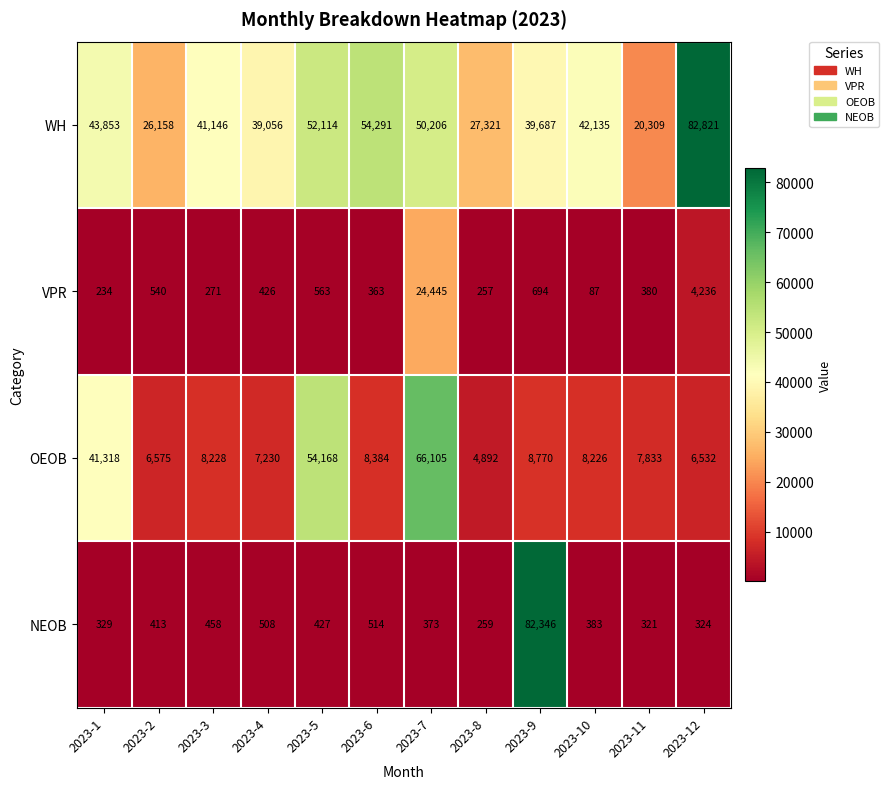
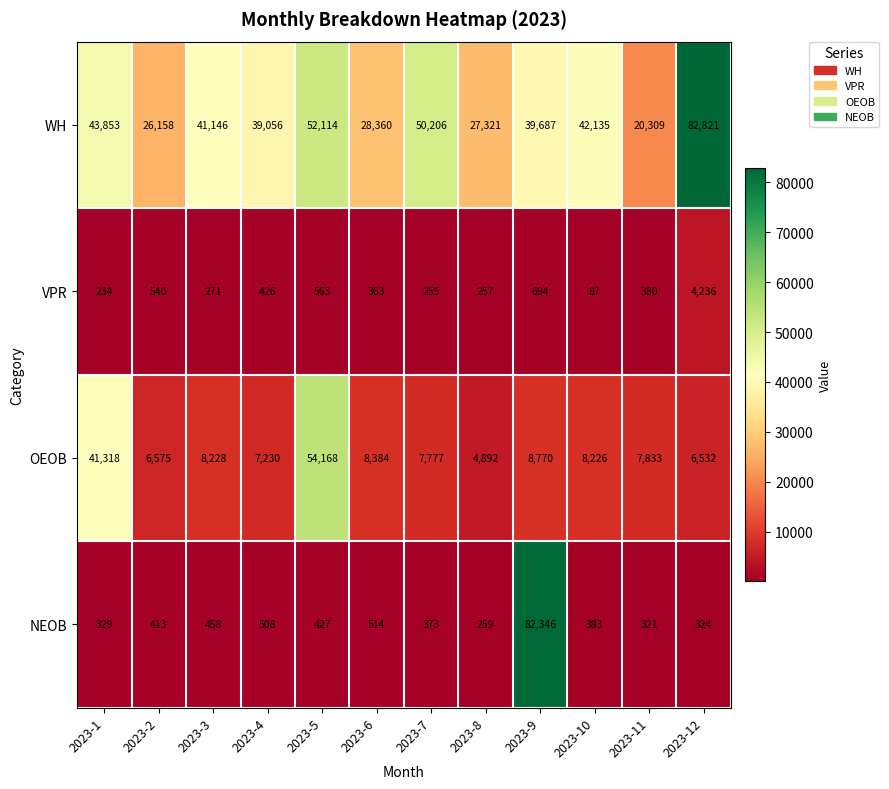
WH, 2023-6: 54,291 -> 28,360
VPR, 2023-7: 24,445 -> 255
OEOB, 2023-7: 66,105 -> 7,777
